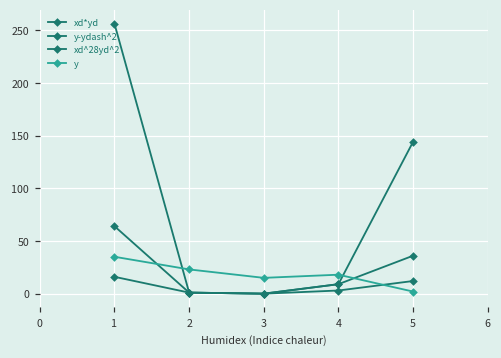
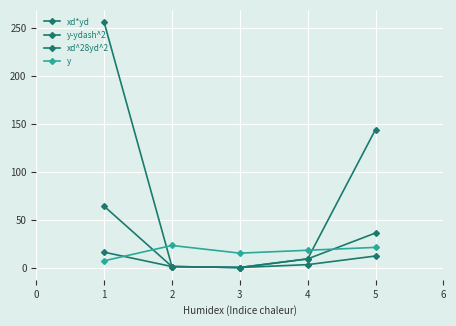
y, 1: 40 -> 10
y, 5: 0 -> 20
